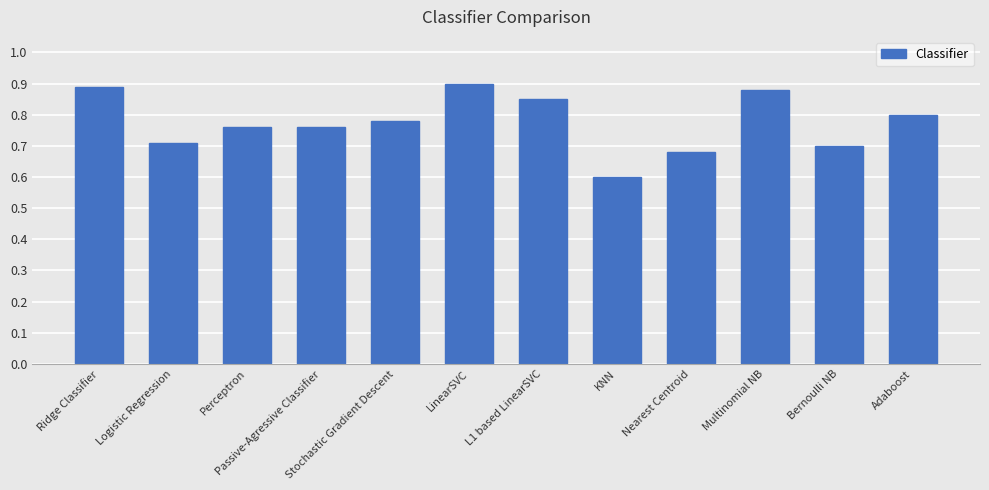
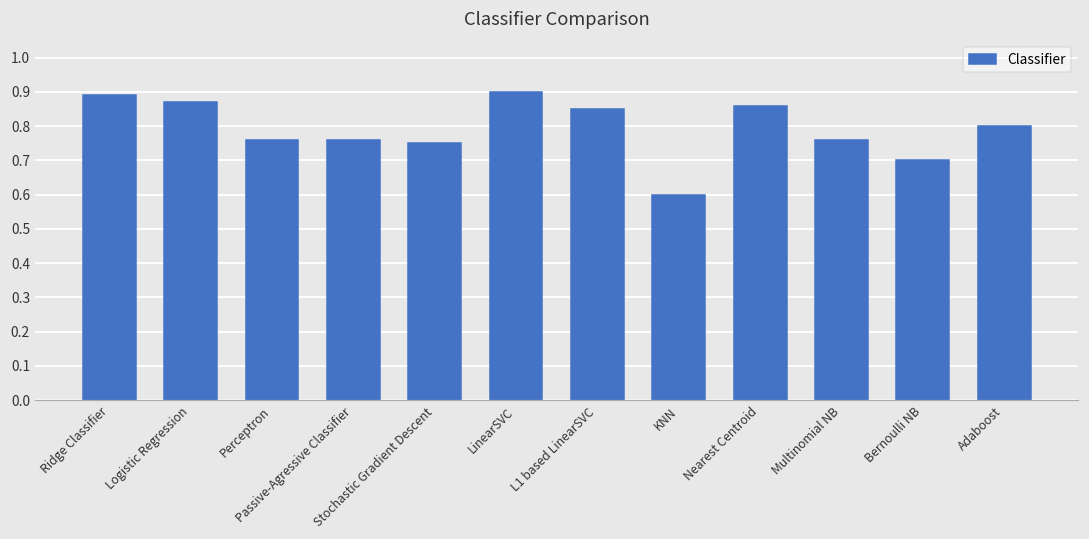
Logistic Regression: 0.71 -> 0.87
Stochastic Gradient Descent: 0.78 -> 0.75
Nearest Centroid: 0.68 -> 0.86
Multinomial NB: 0.88 -> 0.76
